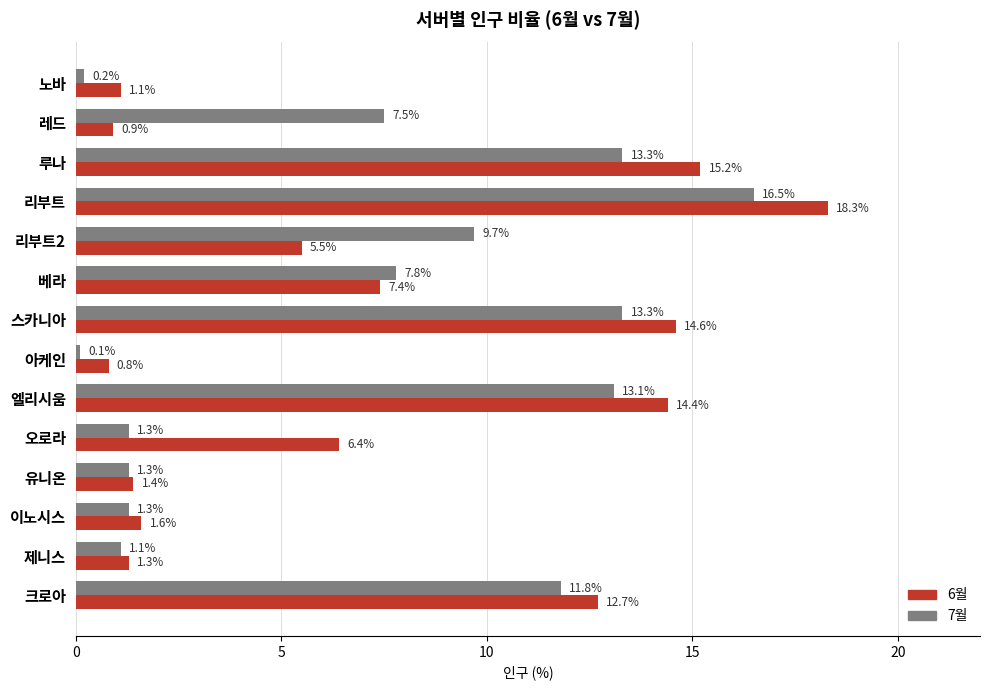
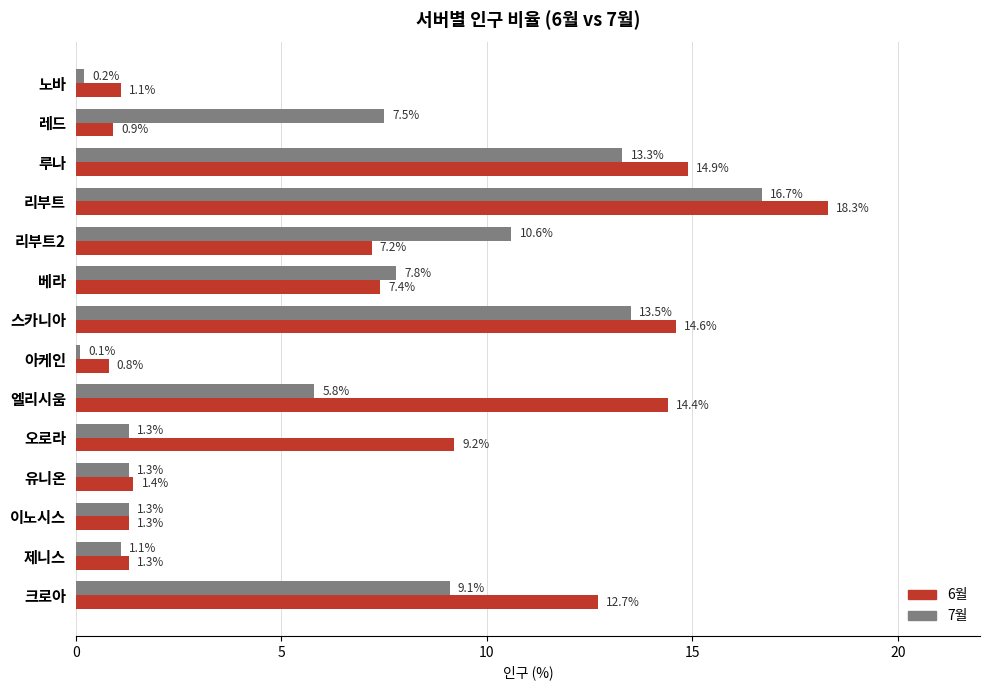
6월, 루나: 15.2% -> 14.9%
7월, 리부트: 16.5% -> 16.7%
7월, 리부트2: 9.7% -> 10.6%
6월, 리부트2: 5.5% -> 7.2%
7월, 스카니아: 13.3% -> 13.5%
7월, 엘리시움: 13.1% -> 5.8%
6월, 오로라: 6.4% -> 9.2%
6월, 이노시스: 1.6% -> 1.3%
7월, 크로아: 11.8% -> 9.1%
